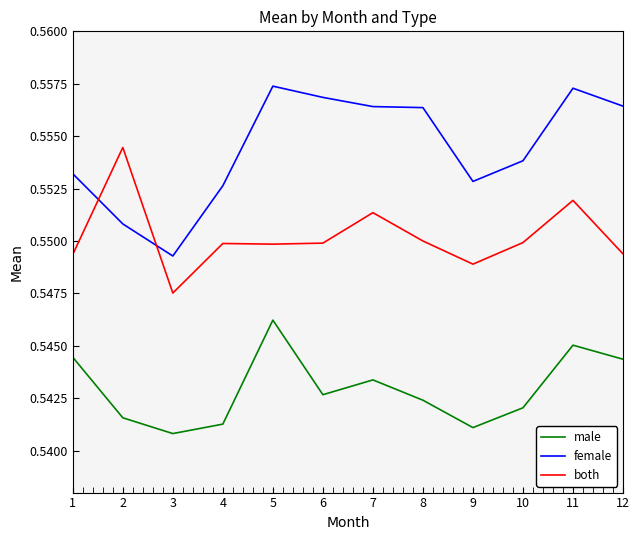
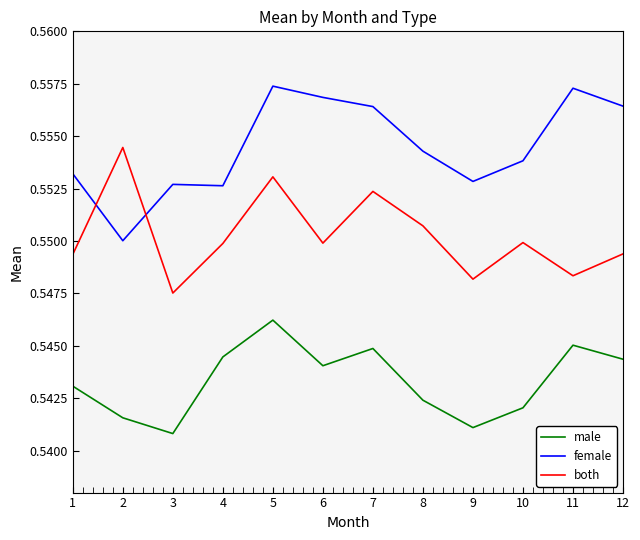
male, 1: 0.5445 -> 0.5431
female, 2: 0.5508 -> 0.5500
female, 3: 0.5493 -> 0.5527
male, 4: 0.5413 -> 0.5445
both, 5: 0.5498 -> 0.5531
male, 6: 0.5427 -> 0.5441
male, 7: 0.5434 -> 0.5449
both, 7: 0.5514 -> 0.5524
female, 8: 0.5564 -> 0.5543
both, 8: 0.5500 -> 0.5507
both, 9: 0.5489 -> 0.5482
both, 11: 0.5519 -> 0.5483
